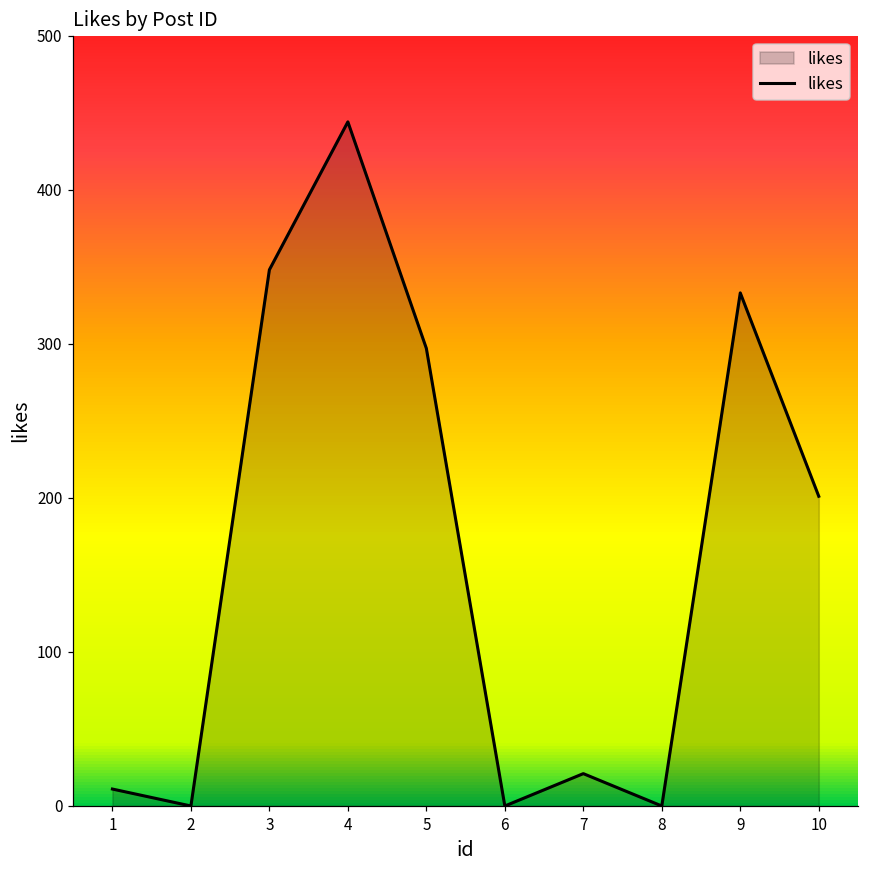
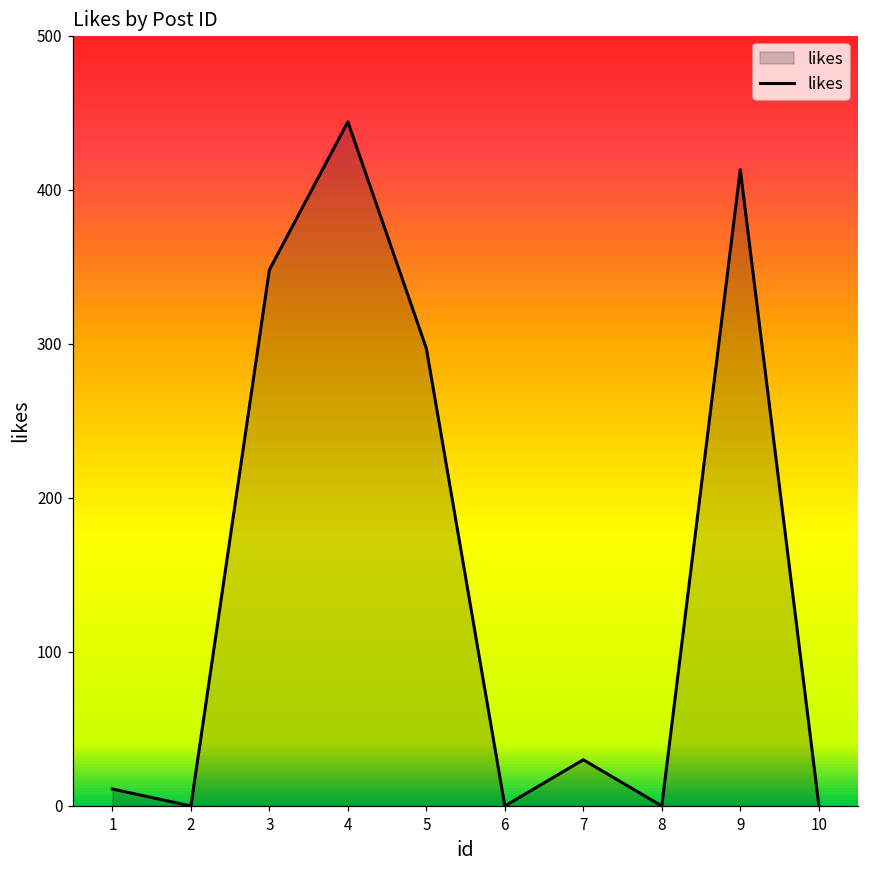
7: 21 -> 30
9: 333 -> 413
10: 201 -> 1
